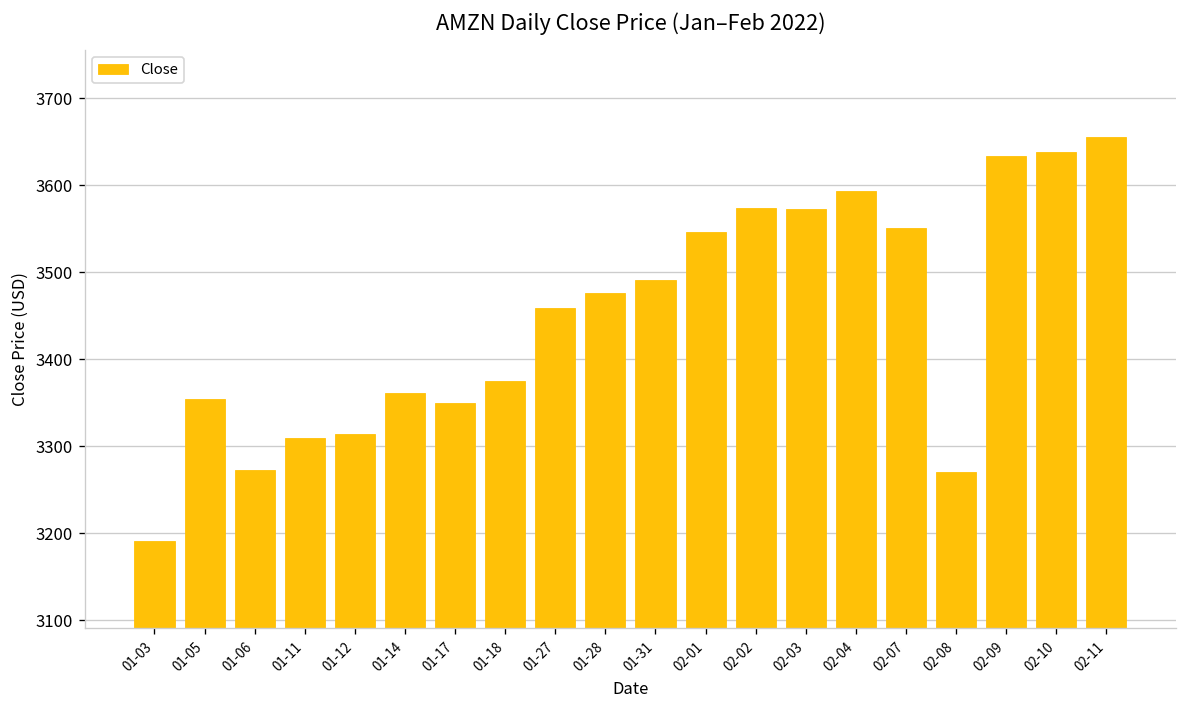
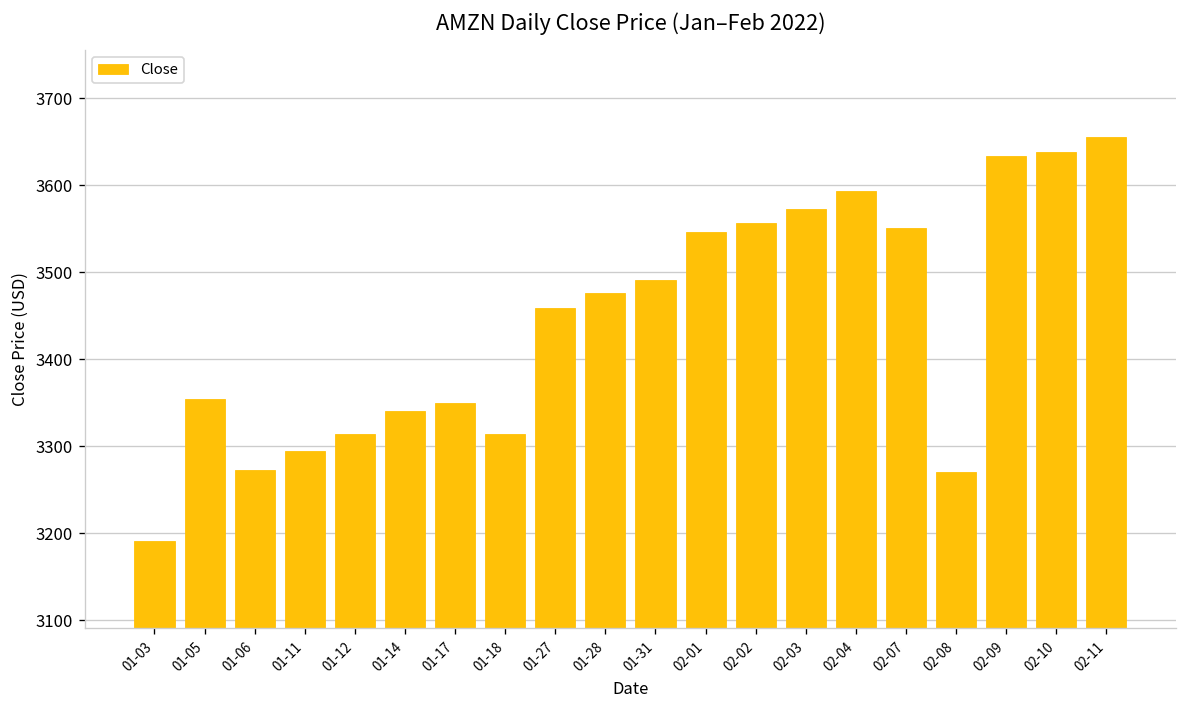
01-11: 3310 -> 3290
01-14: 3360 -> 3340
01-18: 3370 -> 3310
02-02: 3570 -> 3560
